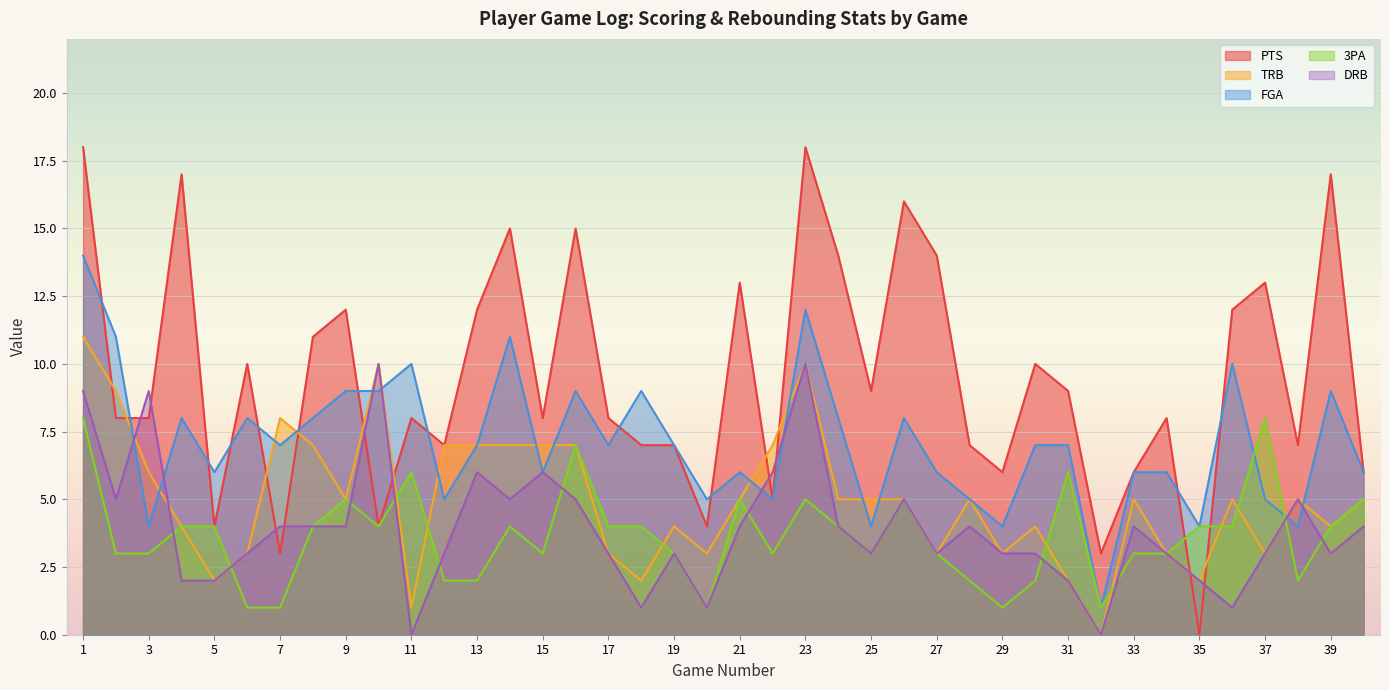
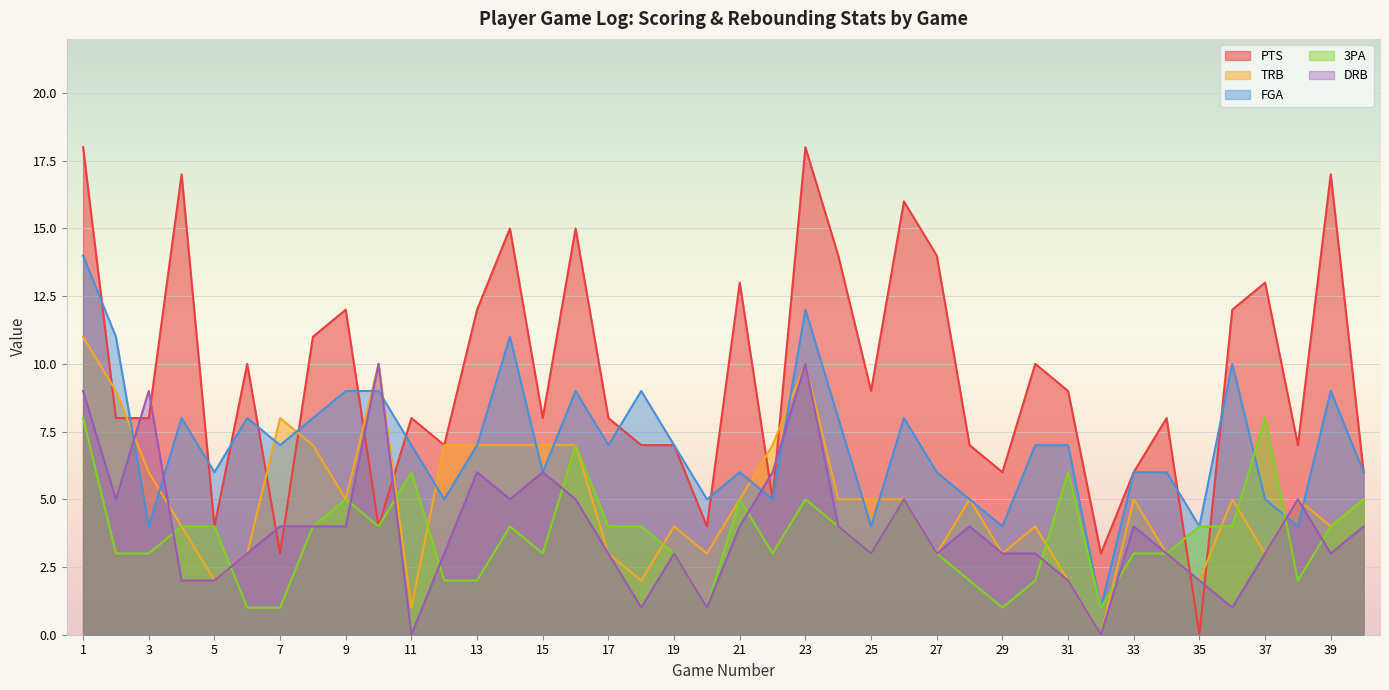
FGA, 11: 10 -> 7
